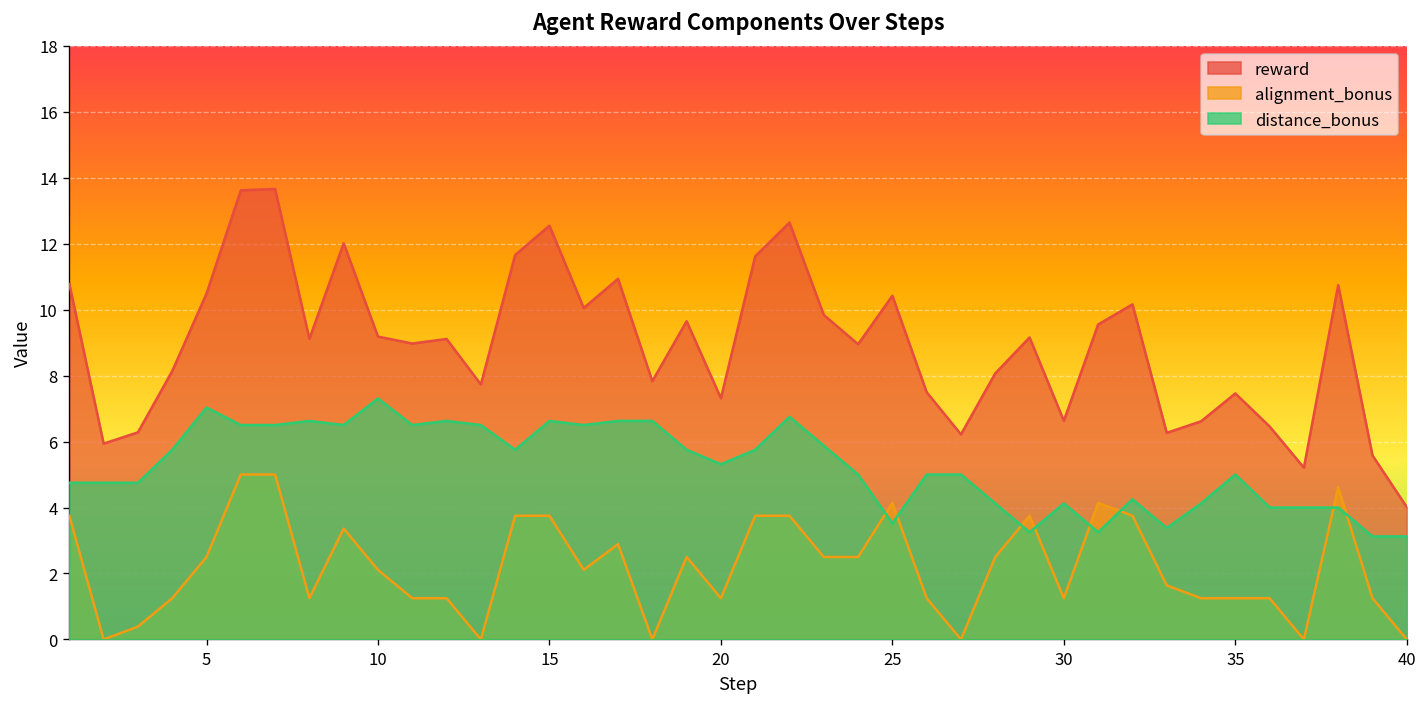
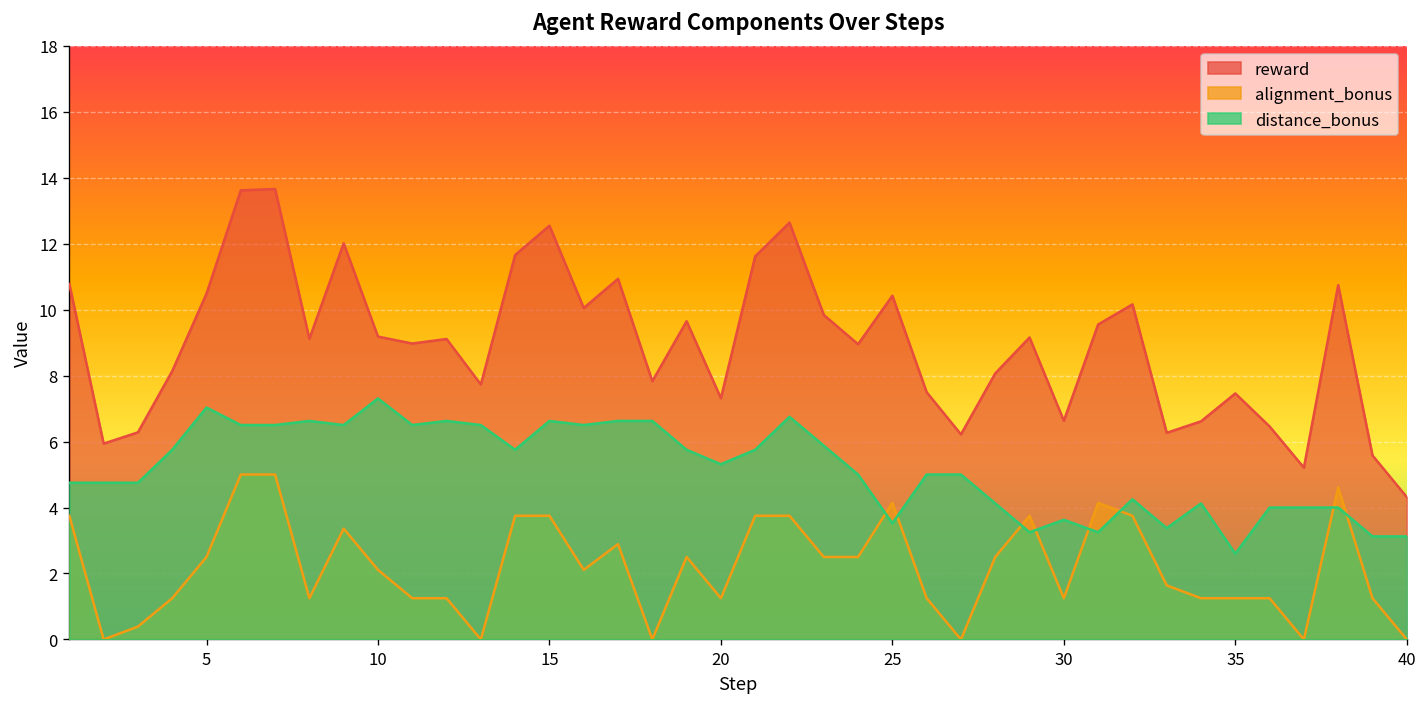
distance_bonus, 30: 4.1 -> 3.6
distance_bonus, 35: 5.0 -> 2.6
reward, 40: 4.0 -> 4.3
